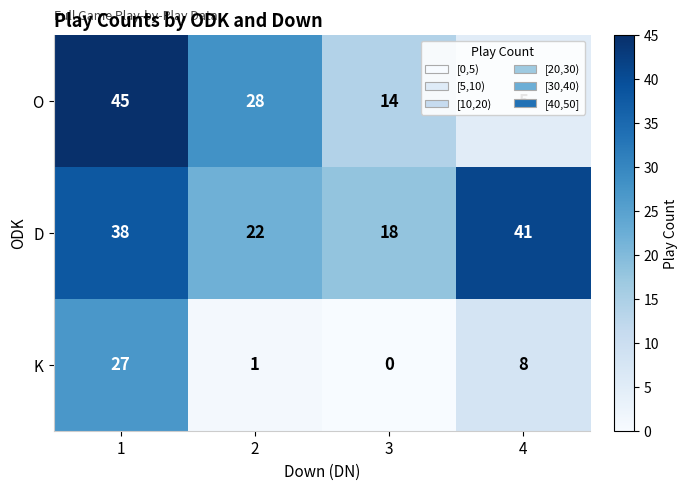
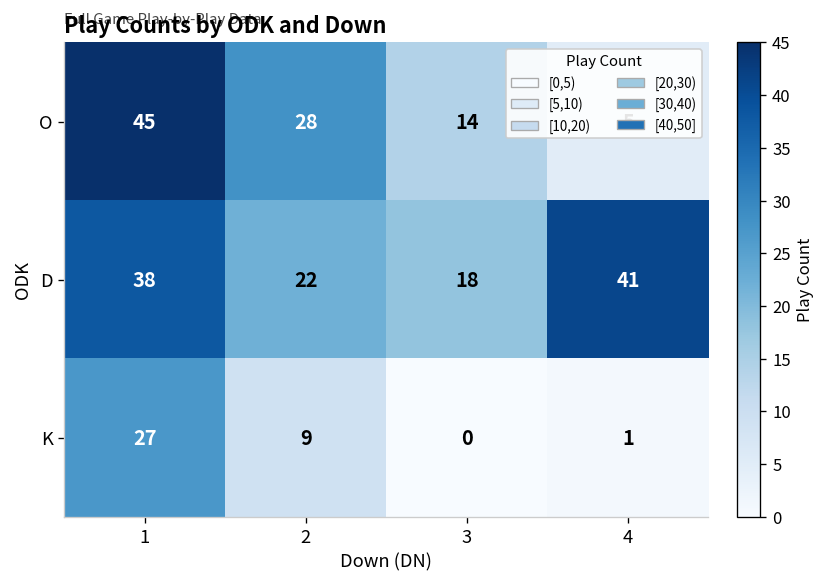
K, 2: 1 -> 9
K, 4: 8 -> 1
